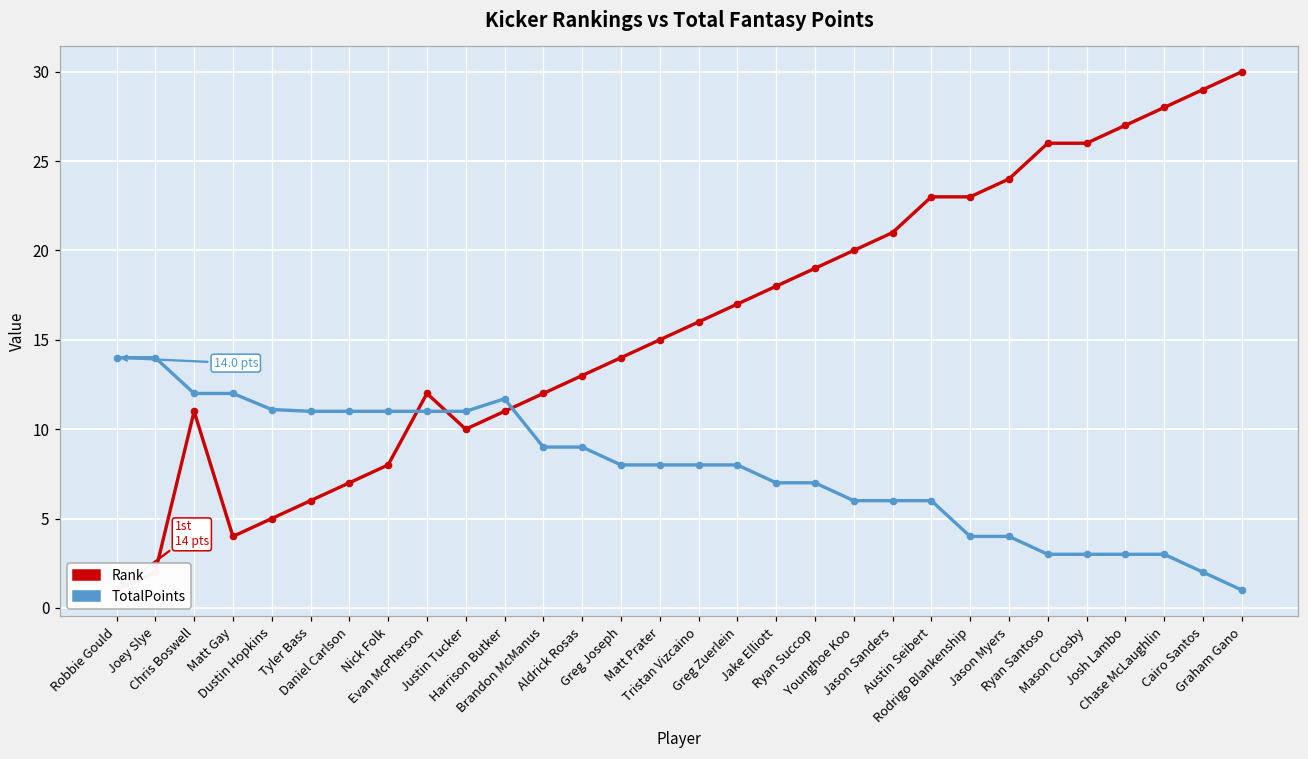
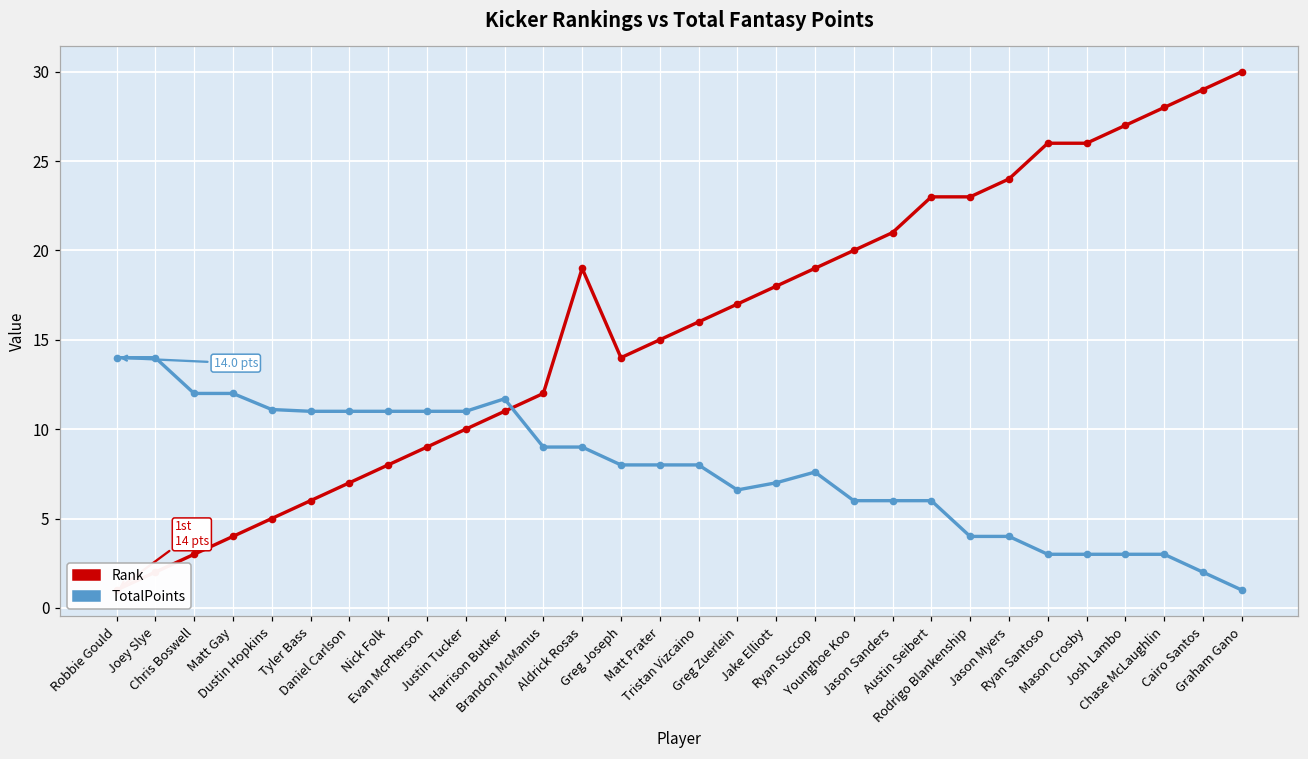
Rank, Chris Boswell: 11 -> 3
Rank, Evan McPherson: 12 -> 9
Rank, Aldrick Rosas: 13 -> 19
TotalPoints, Greg Zuerlein: 8.0 -> 6.6
TotalPoints, Ryan Succop: 7.0 -> 7.6
